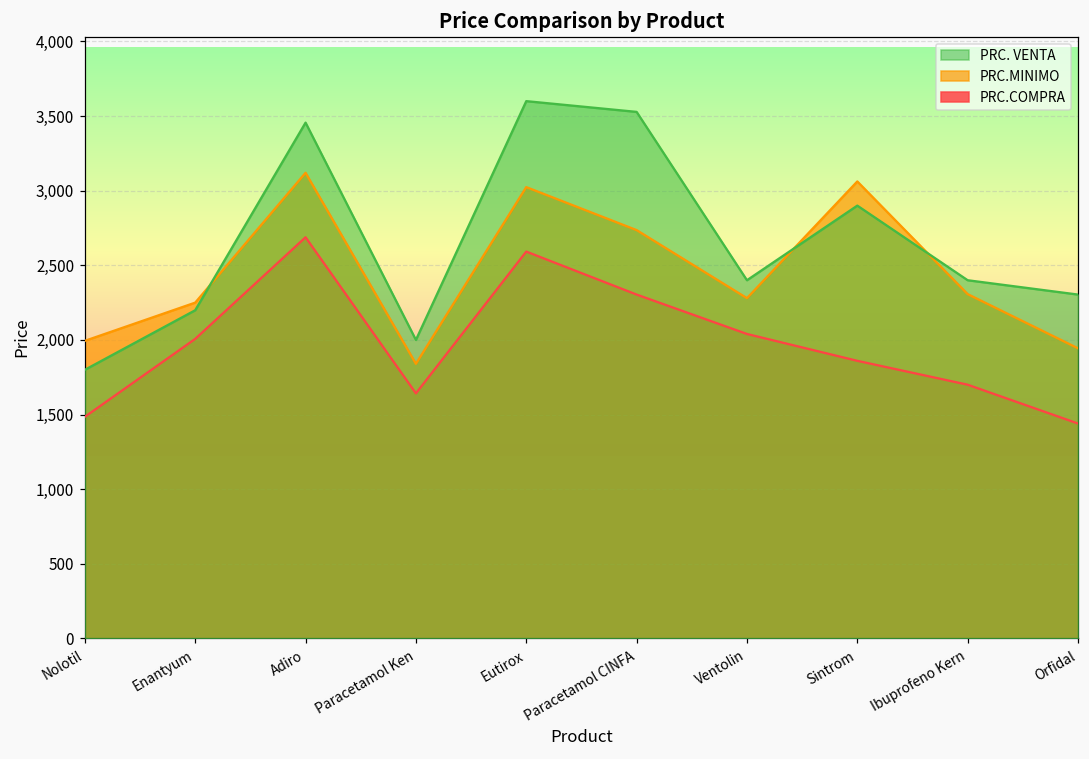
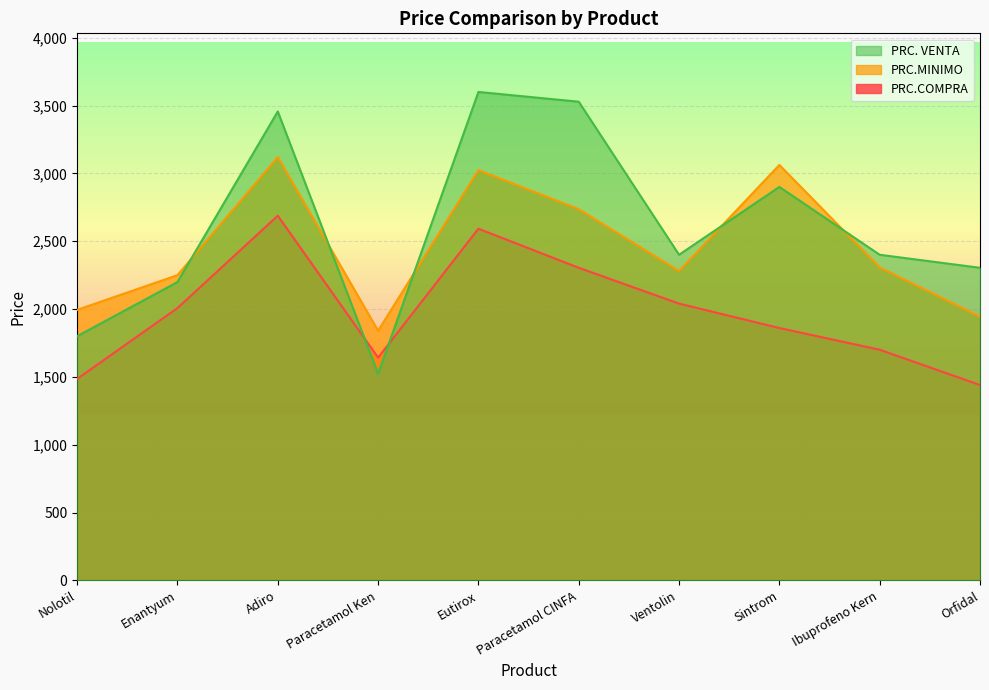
PRC. VENTA, Paracetamol Ken: 2,000 -> 1,520
